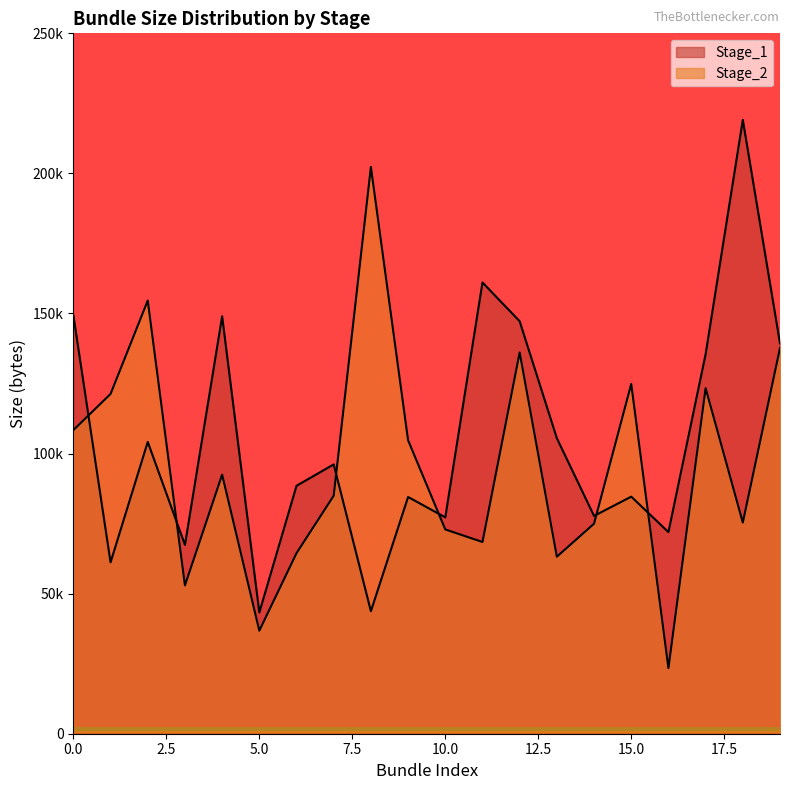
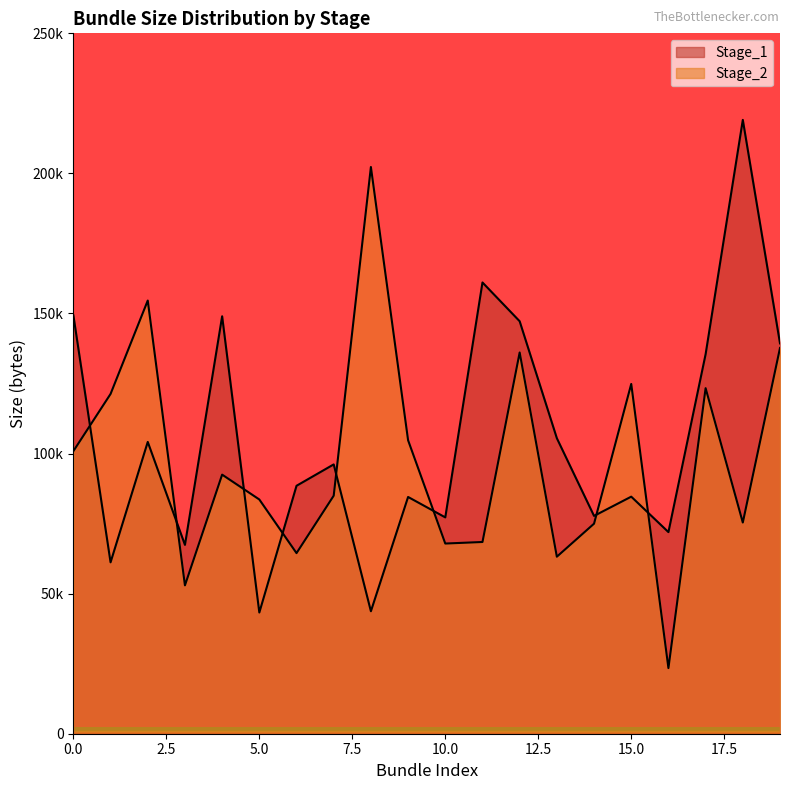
Stage_2, 0.0: 108000 -> 101000
Stage_2, 5.0: 37000 -> 84000
Stage_2, 10.0: 73000 -> 68000
